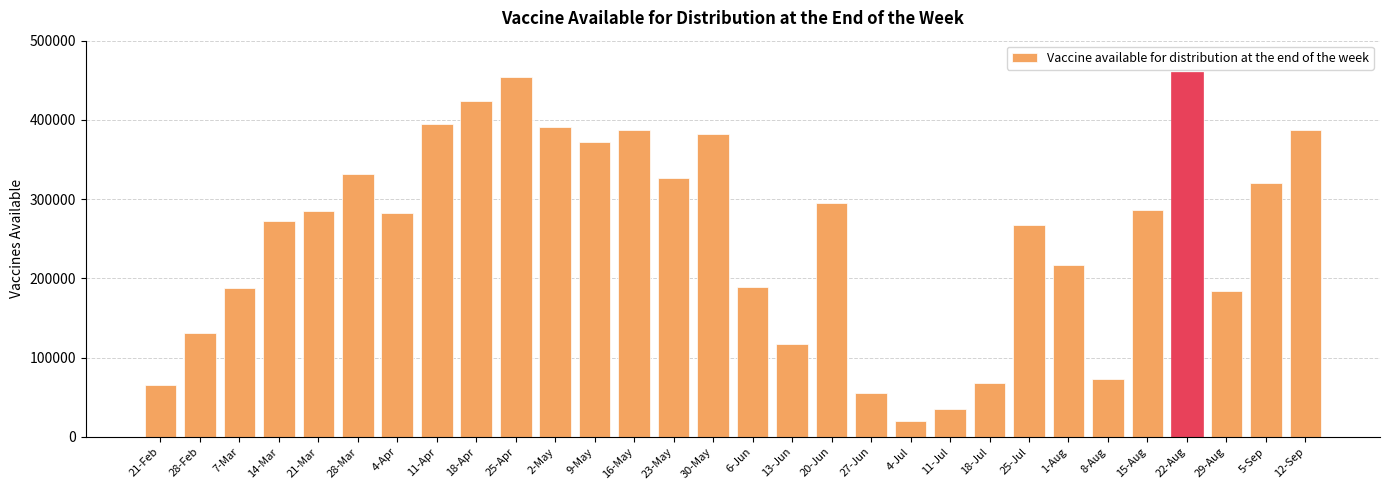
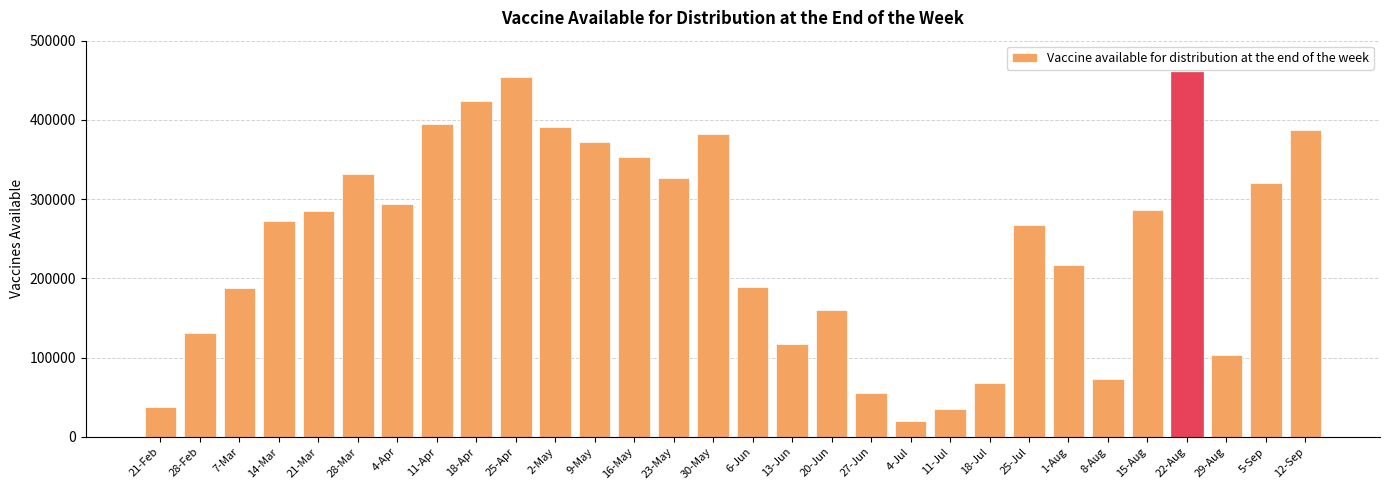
21-Feb: 70000 -> 40000
4-Apr: 280000 -> 290000
16-May: 390000 -> 350000
20-Jun: 290000 -> 160000
29-Aug: 180000 -> 100000
